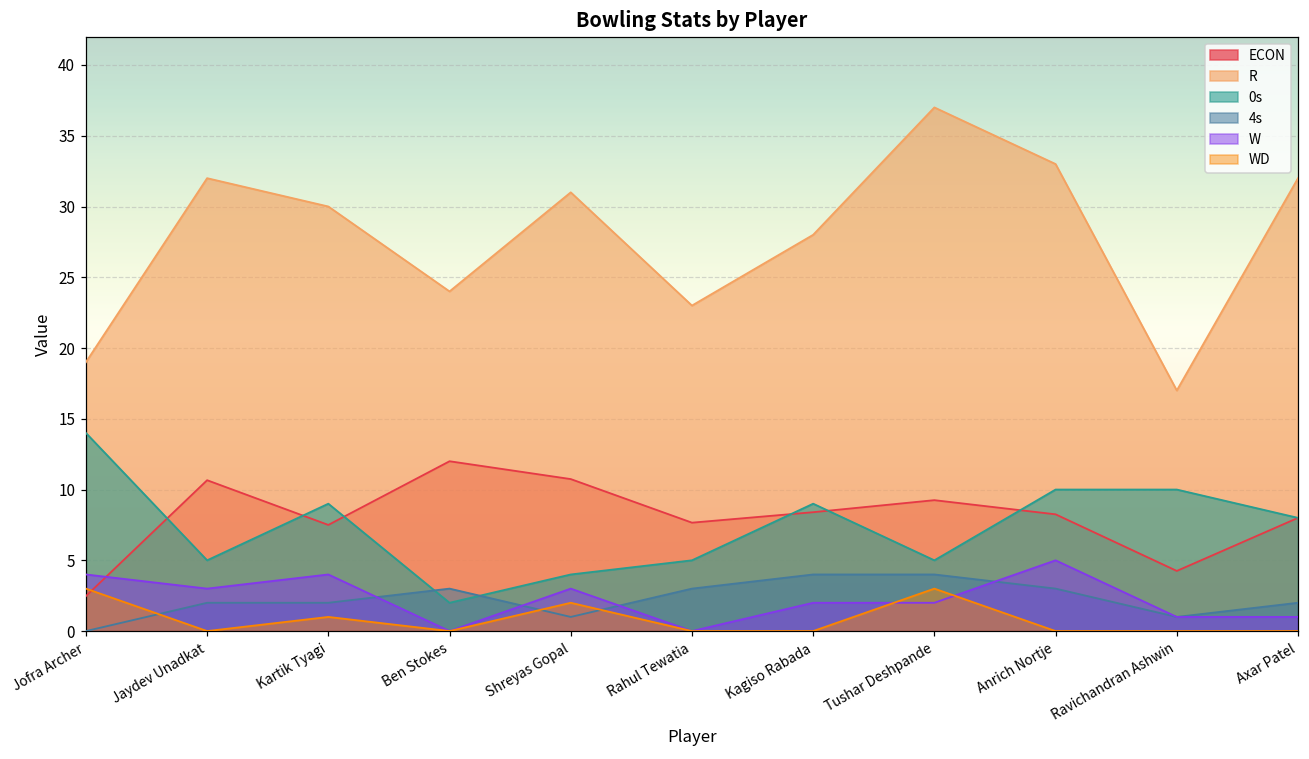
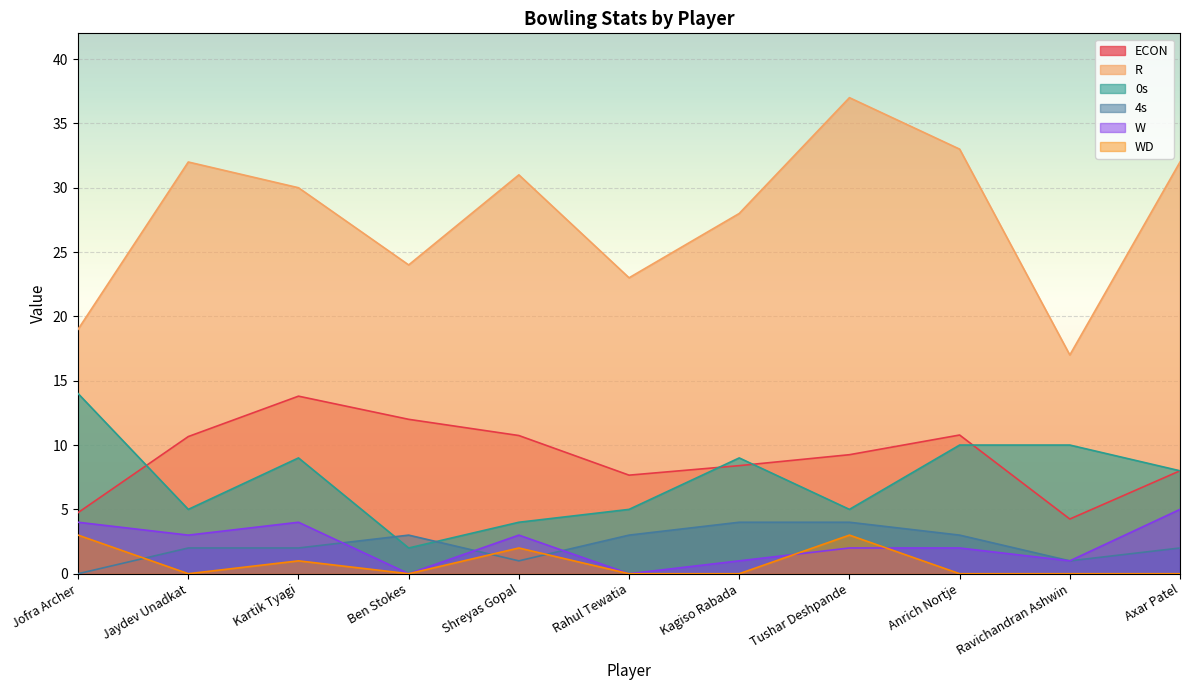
ECON, Jofra Archer: 2.5 -> 4.8
ECON, Kartik Tyagi: 7.5 -> 13.8
W, Kagiso Rabada: 2 -> 1
ECON, Anrich Nortje: 8.3 -> 10.8
W, Anrich Nortje: 5 -> 2
W, Axar Patel: 1 -> 5
